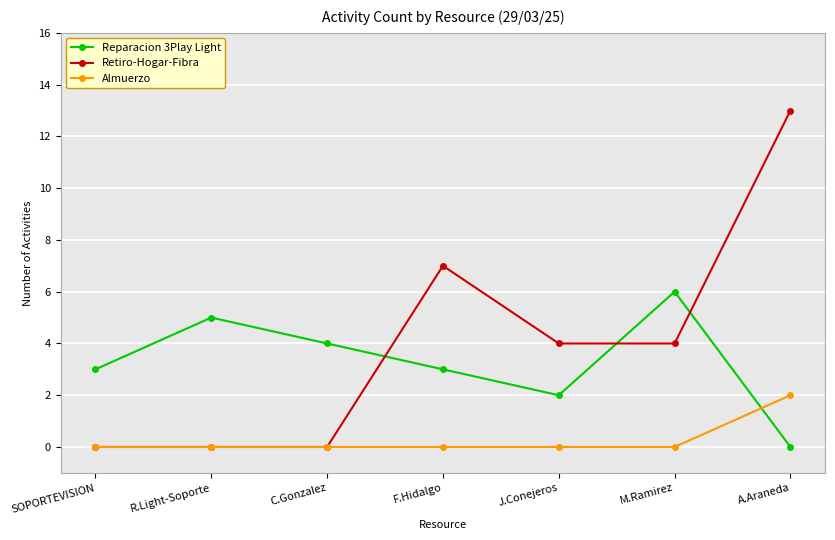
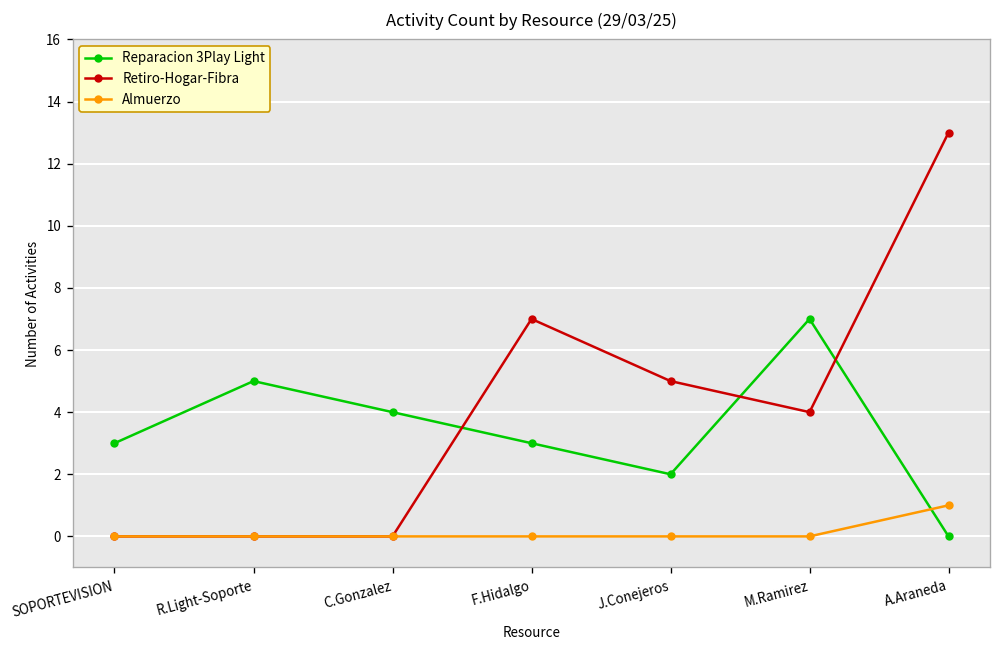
Retiro-Hogar-Fibra, J.Conejeros: 4 -> 5
Reparacion 3Play Light, M.Ramirez: 6 -> 7
Almuerzo, A.Araneda: 2 -> 1
